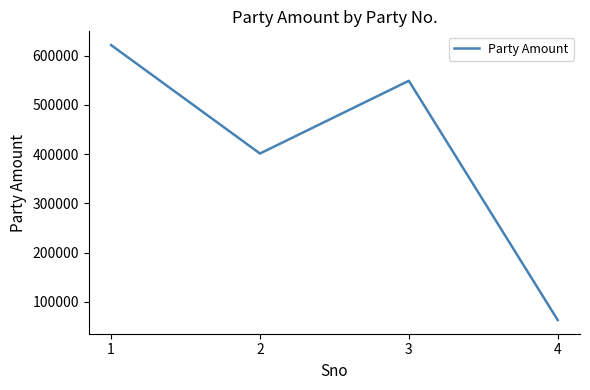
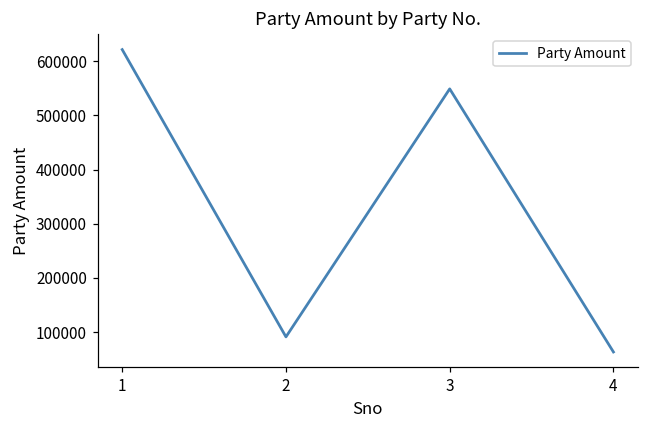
2: 400000 -> 90000
